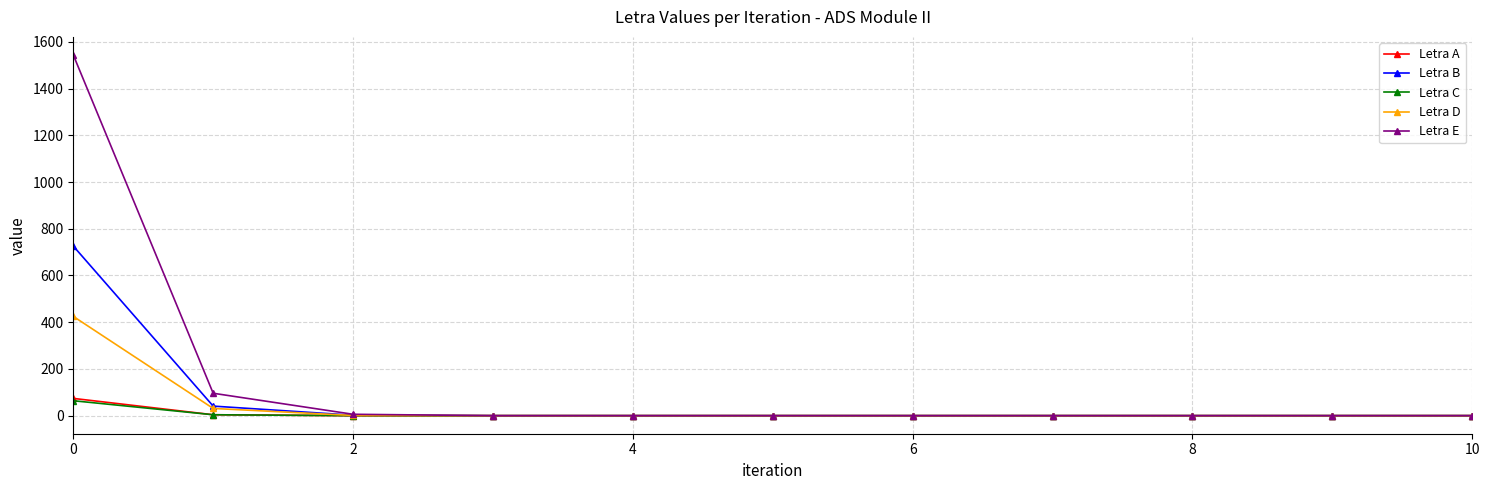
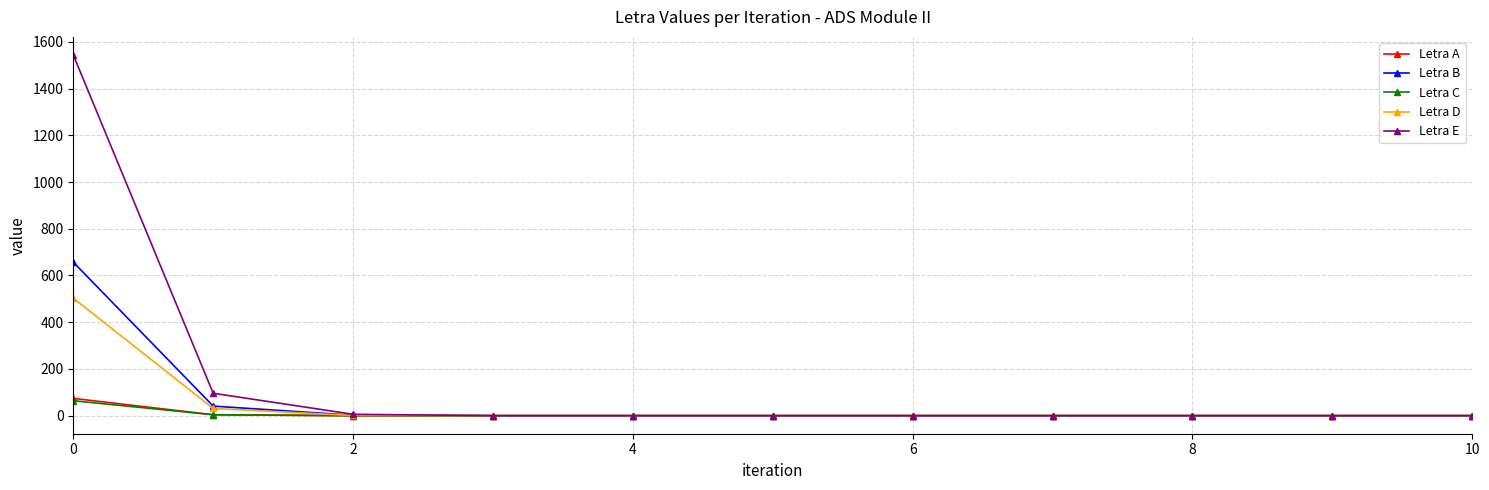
Letra B, 0: 730 -> 660
Letra D, 0: 430 -> 500
